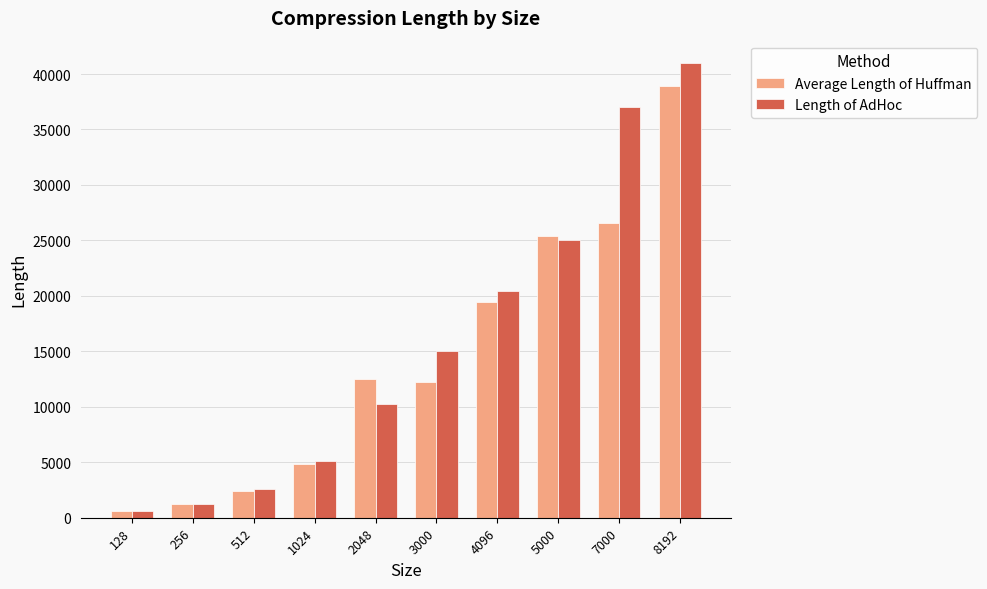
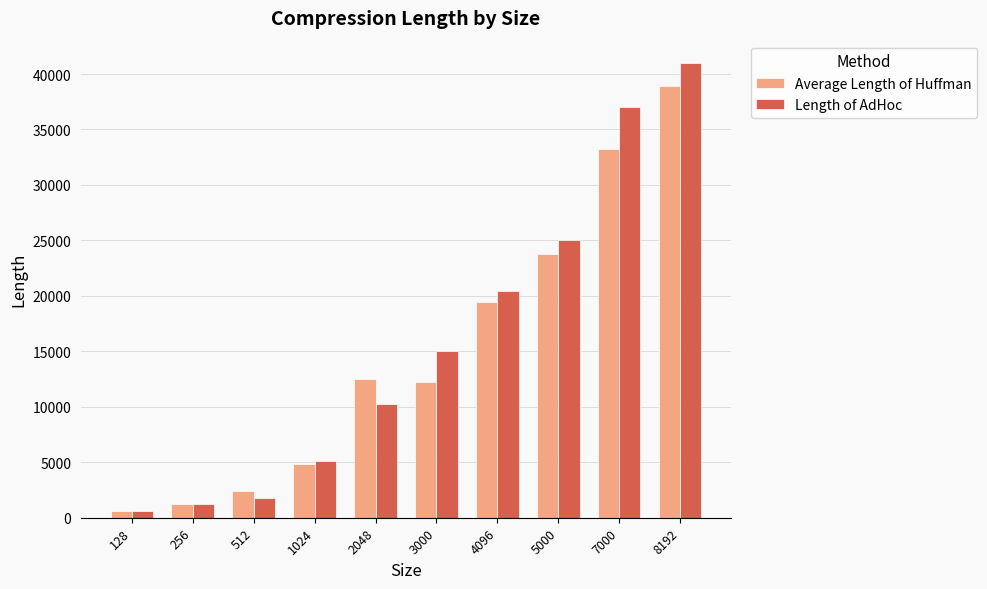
Length of AdHoc, 512: 2600 -> 1800
Average Length of Huffman, 5000: 25400 -> 23700
Average Length of Huffman, 7000: 26500 -> 33300
